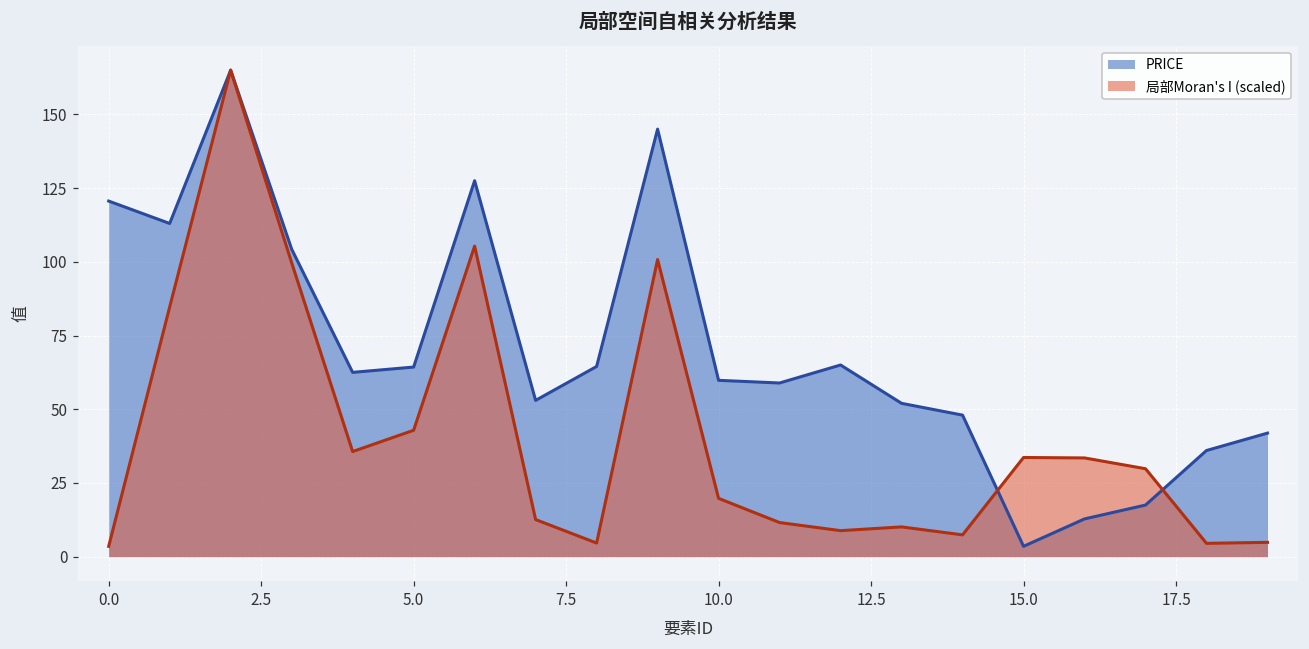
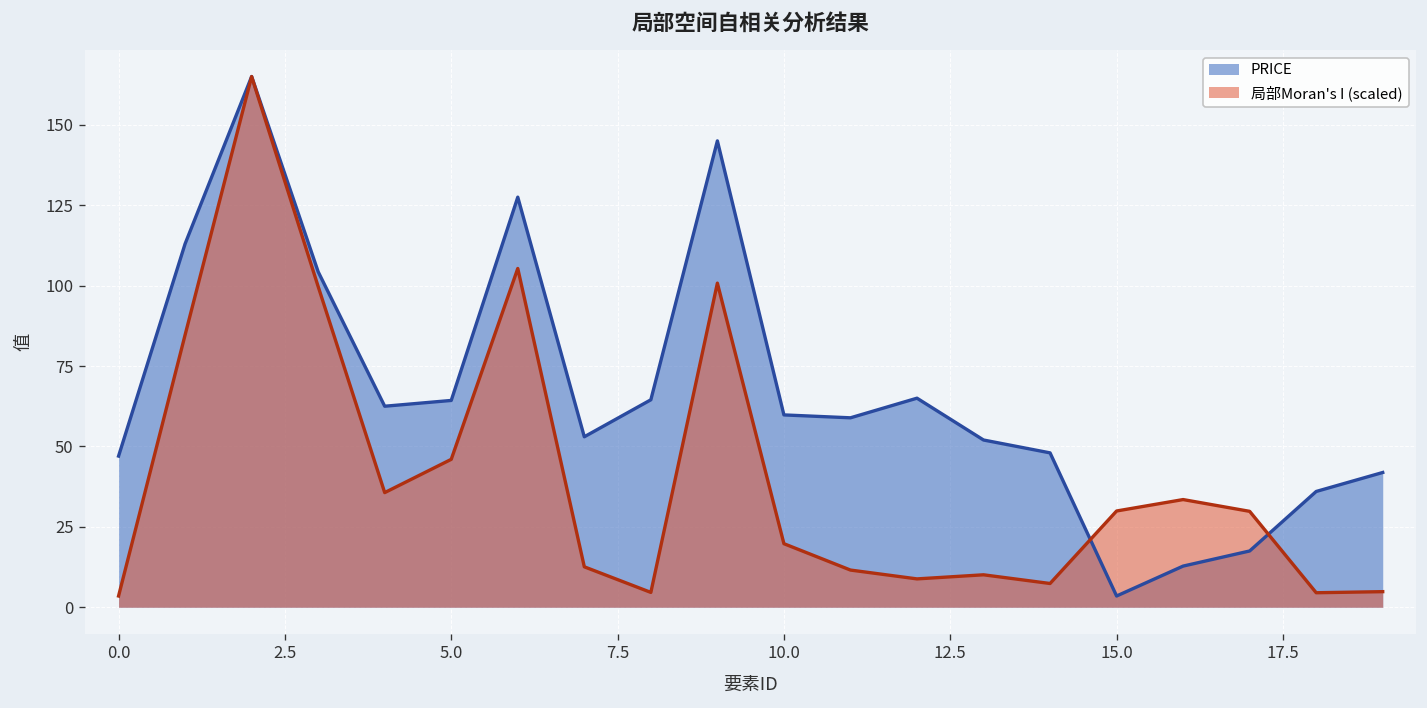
PRICE, 0.0: 121 -> 47
局部Moran's I (scaled), 5.0: 43 -> 46
局部Moran's I (scaled), 15.0: 34 -> 30
